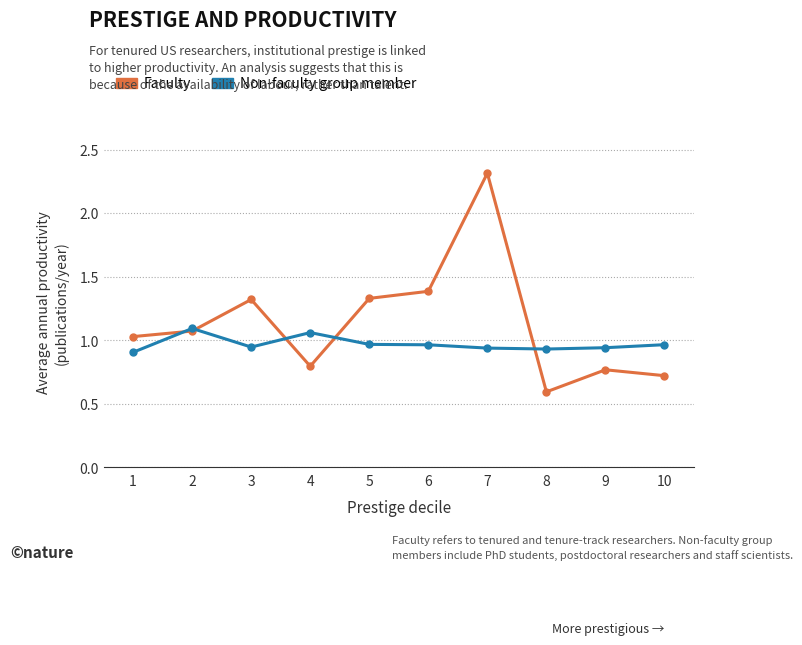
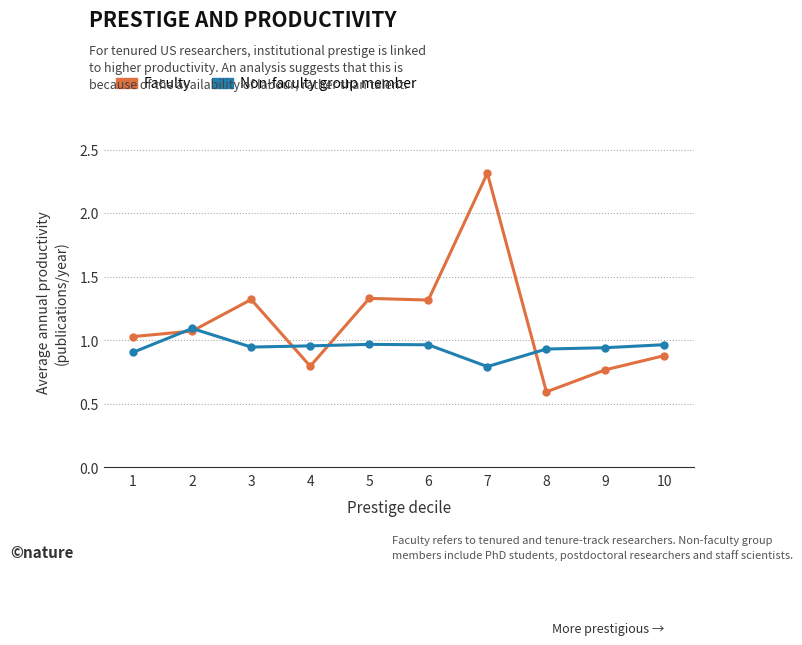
Non-faculty group member, 4: 1.06 -> 0.96
Faculty, 6: 1.39 -> 1.32
Non-faculty group member, 7: 0.94 -> 0.79
Faculty, 10: 0.72 -> 0.88
